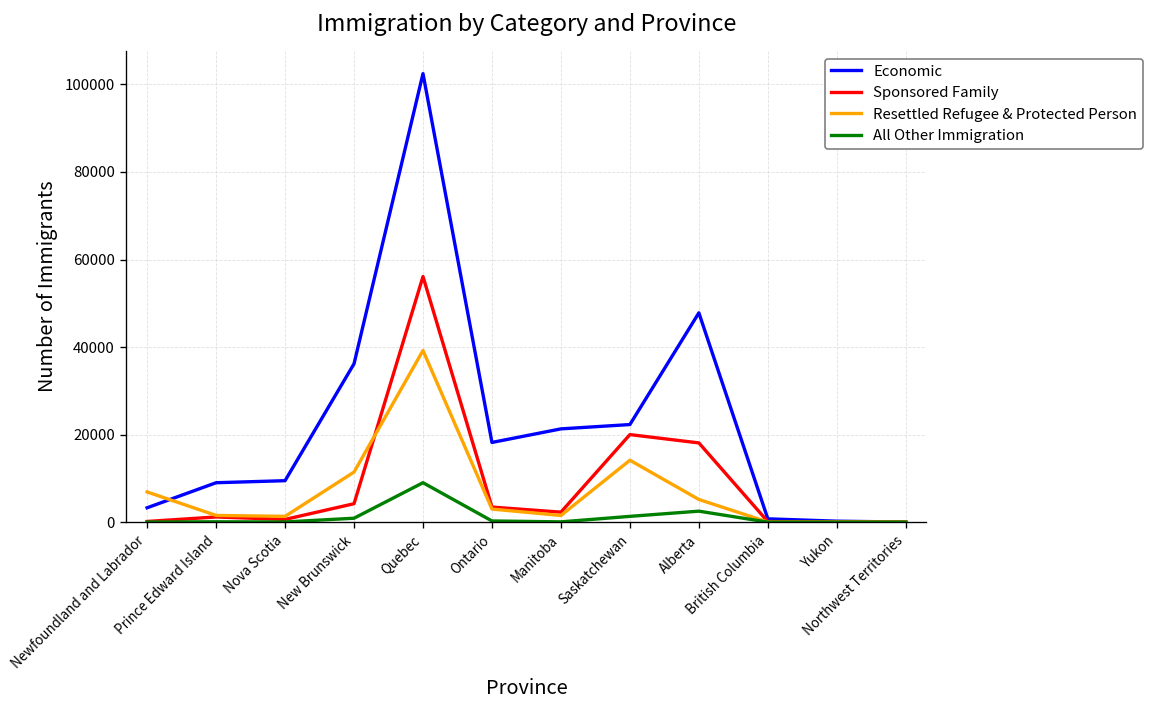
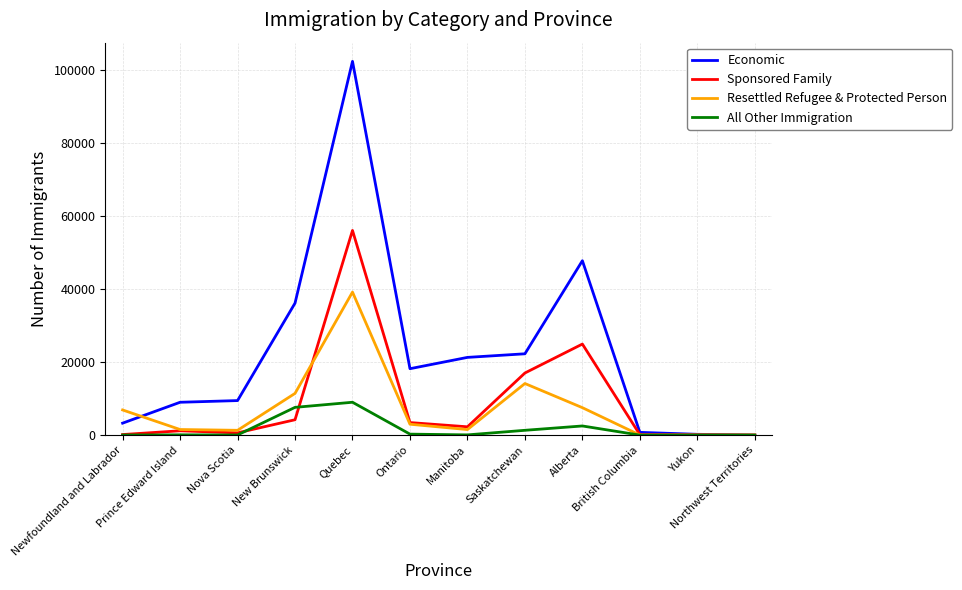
All Other Immigration, New Brunswick: 1000 -> 8000
Sponsored Family, Saskatchewan: 20000 -> 17000
Sponsored Family, Alberta: 18000 -> 25000
Resettled Refugee & Protected Person, Alberta: 5000 -> 8000
